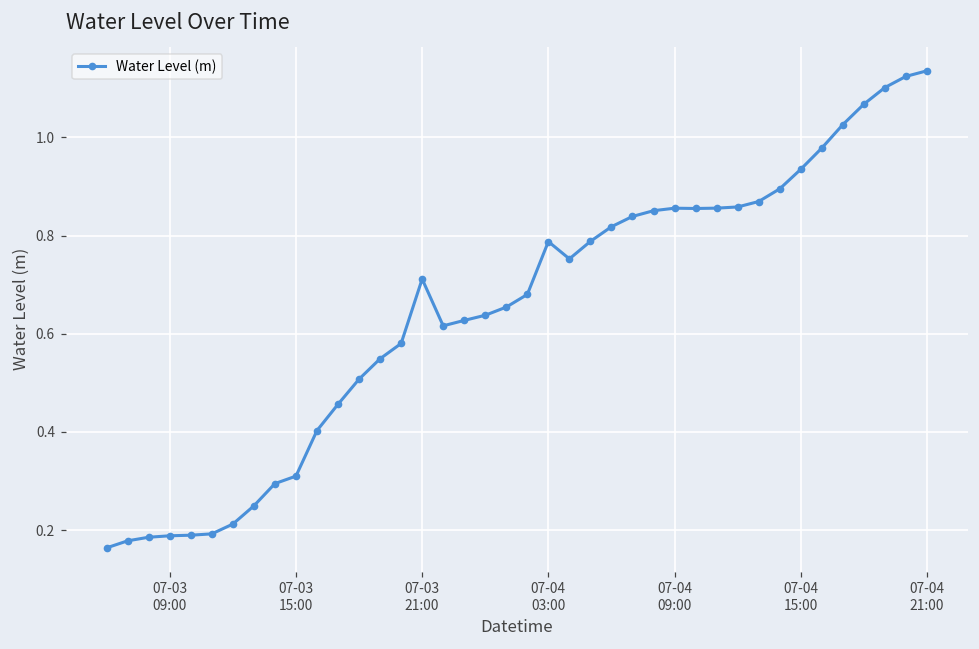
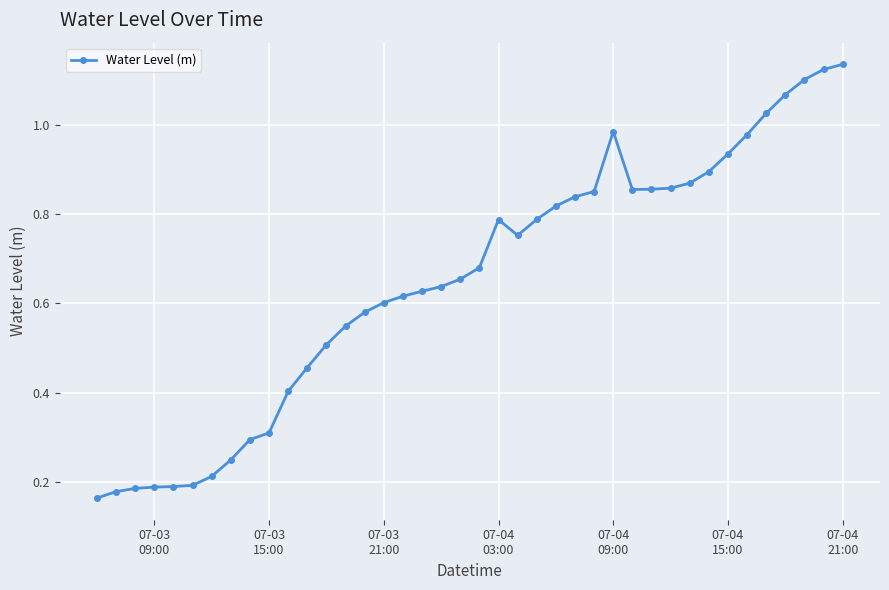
07-03 21:00: 0.71 -> 0.60
07-04 09:00: 0.86 -> 0.99
